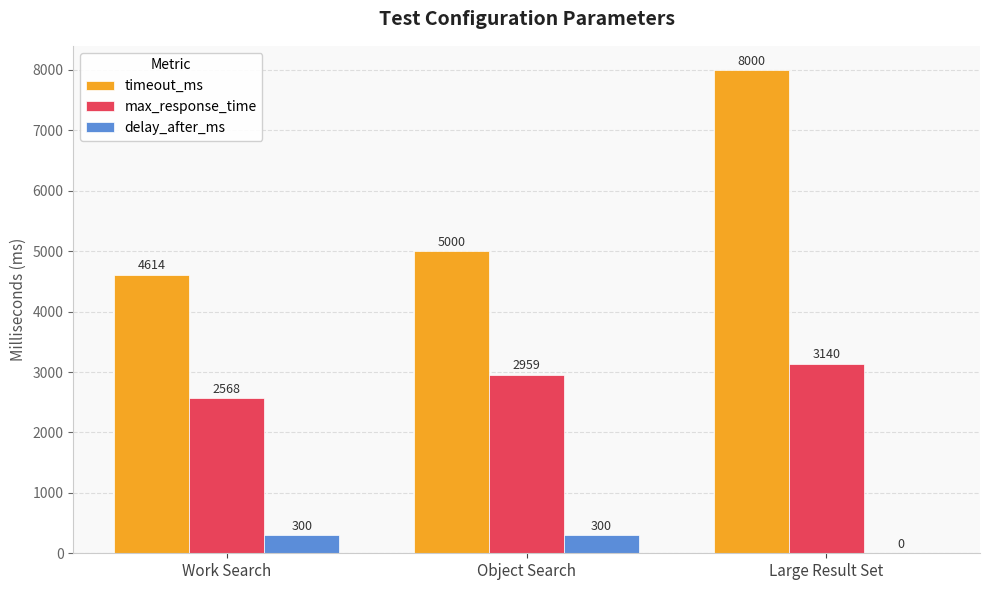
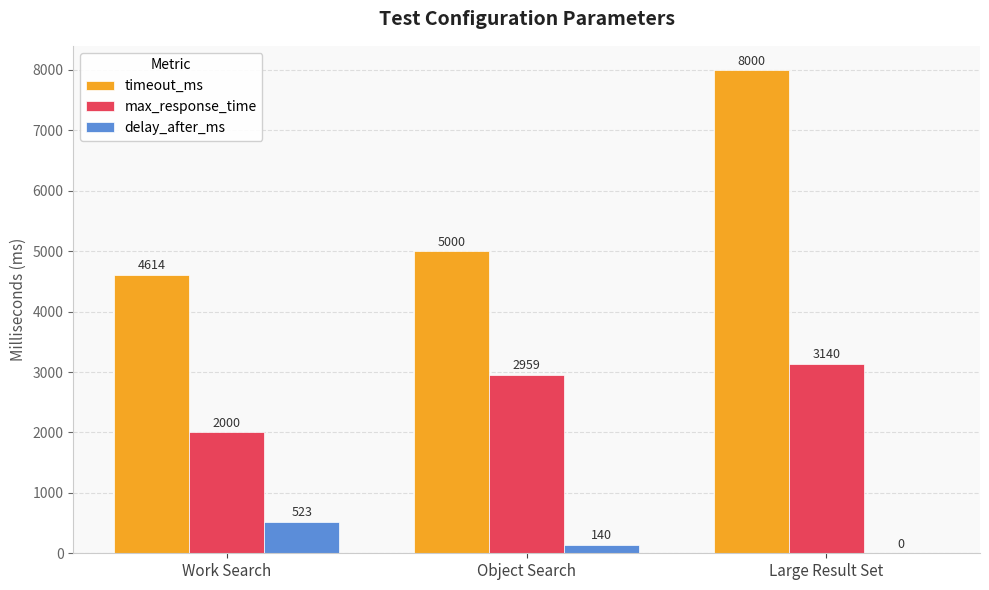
max_response_time, Work Search: 2568 -> 2000
delay_after_ms, Work Search: 300 -> 523
delay_after_ms, Object Search: 300 -> 140
